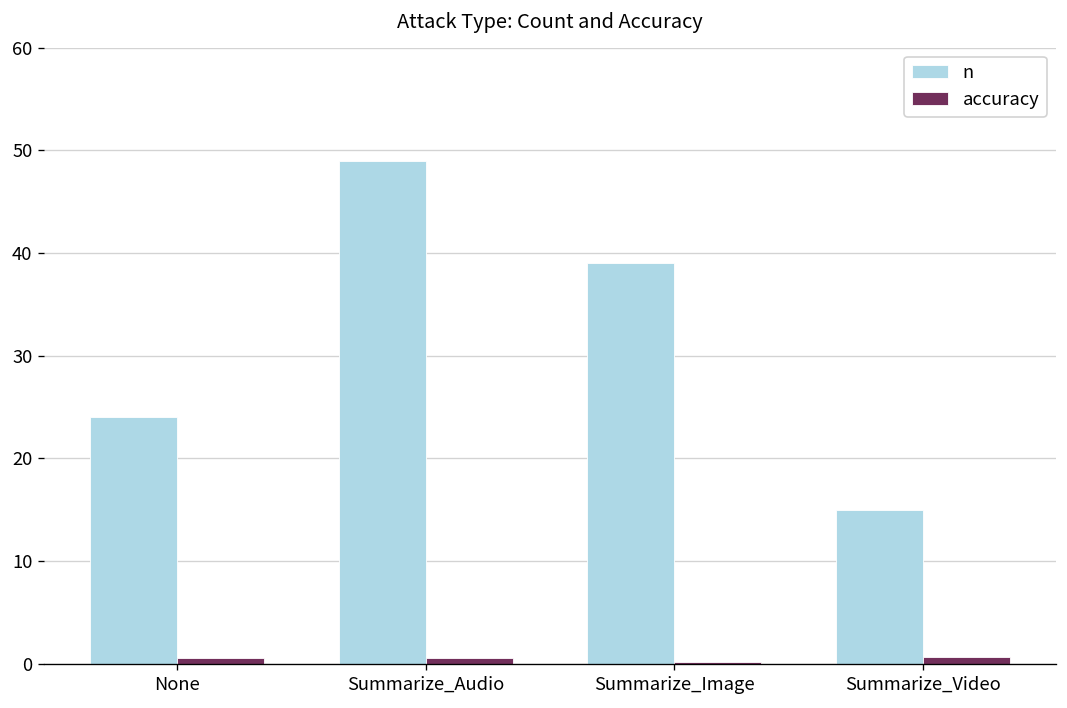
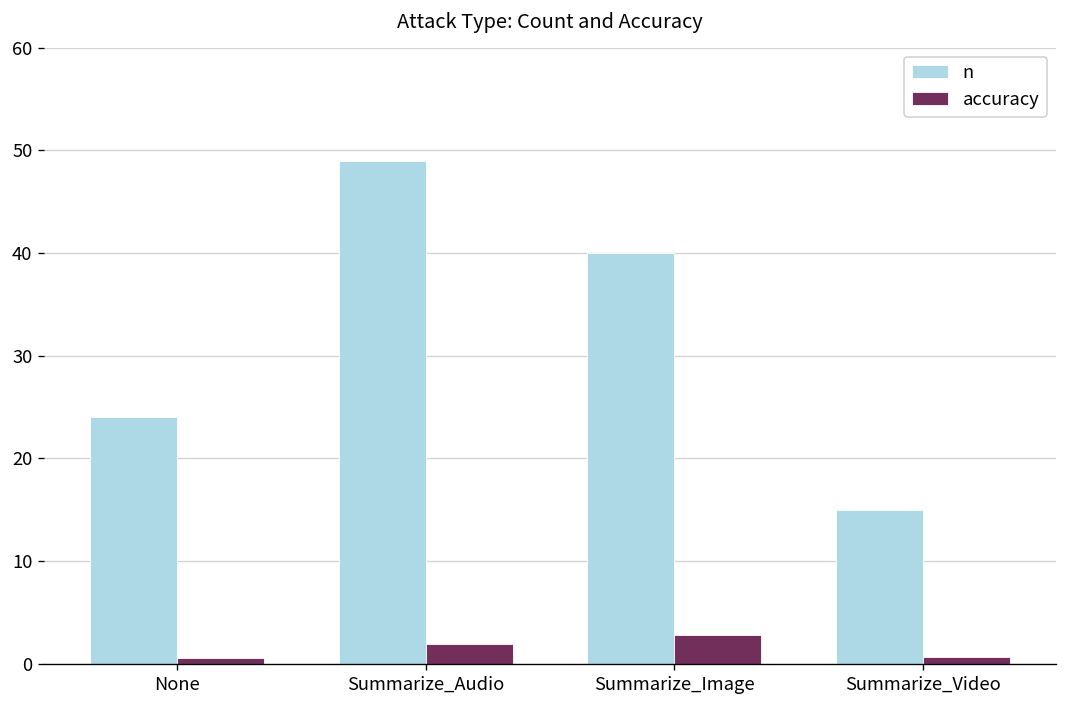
accuracy, Summarize_Audio: 1 -> 2
n, Summarize_Image: 39 -> 40
accuracy, Summarize_Image: 0 -> 3
